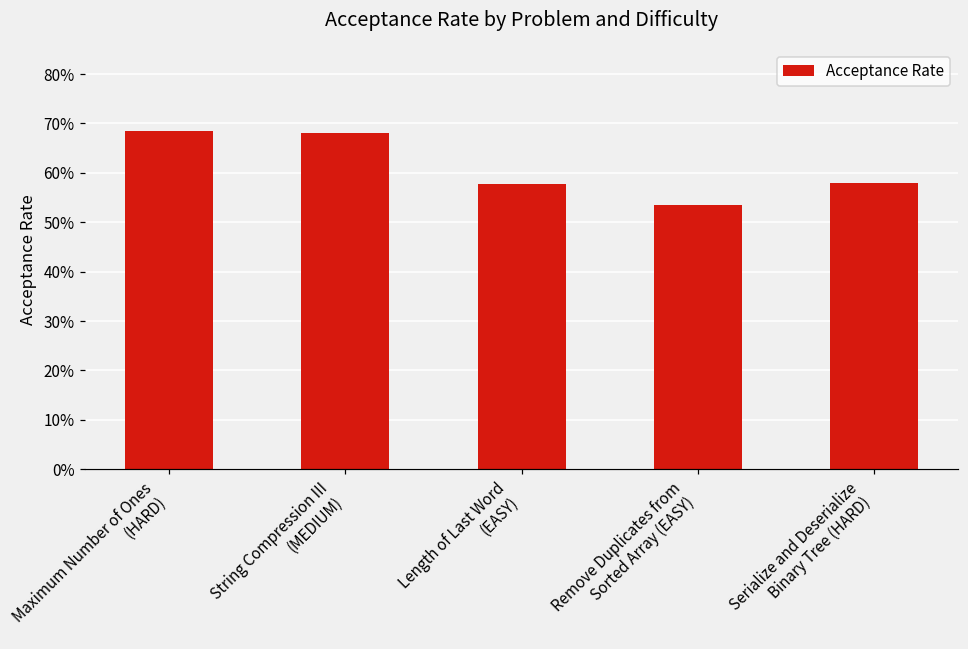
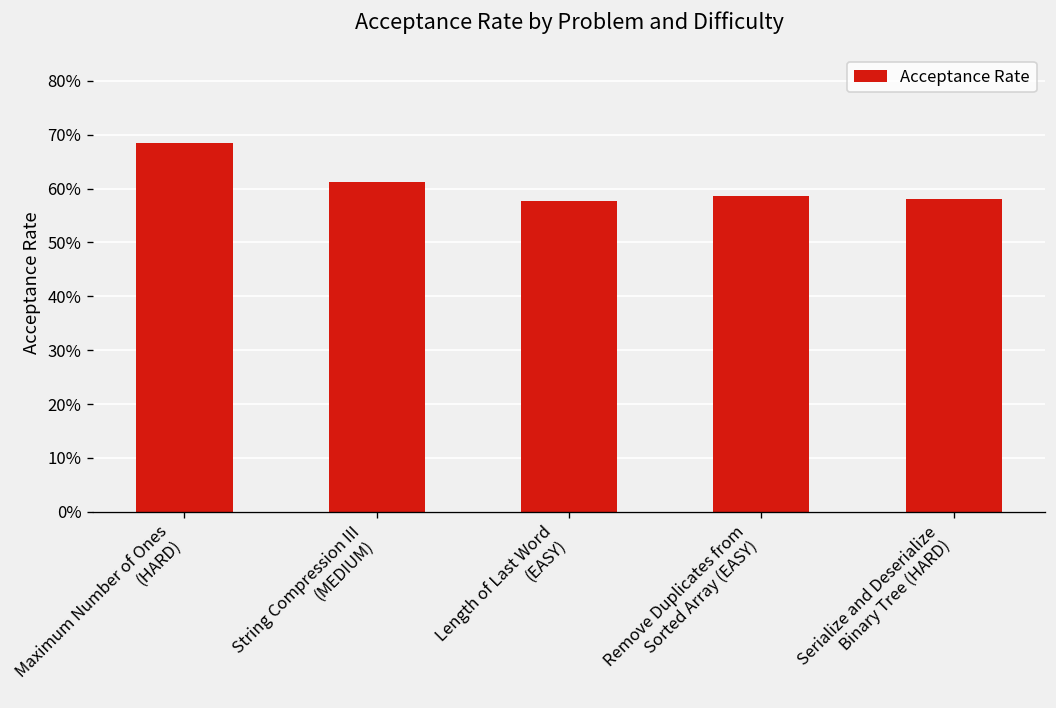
String Compression III (MEDIUM): 68% -> 61%
Remove Duplicates from Sorted Array (EASY): 54% -> 59%
